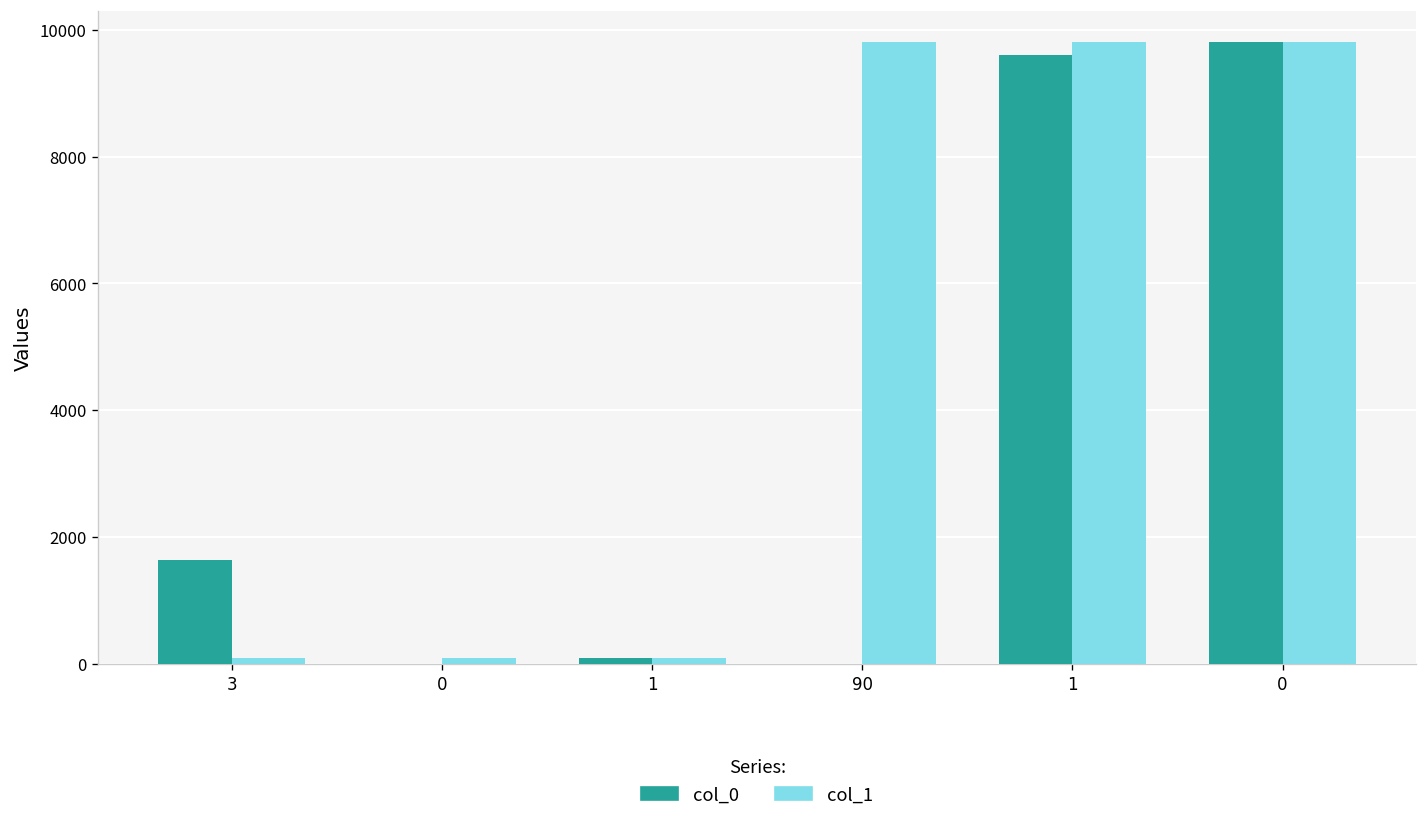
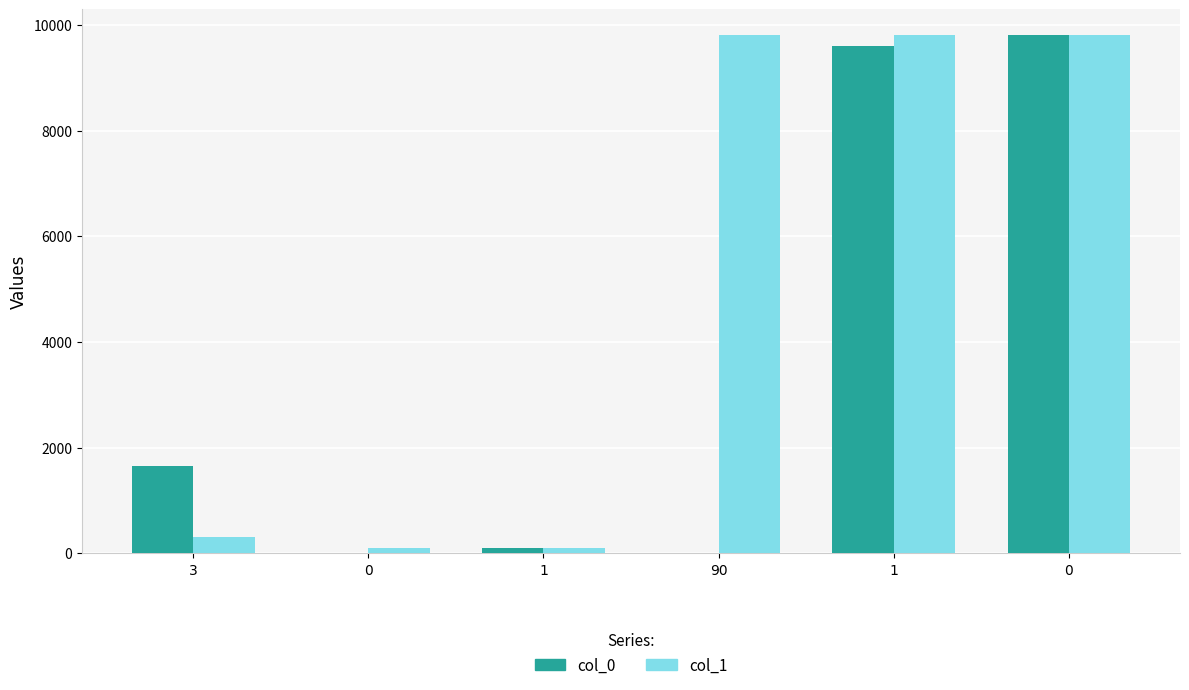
col_1, 3: 100 -> 300
